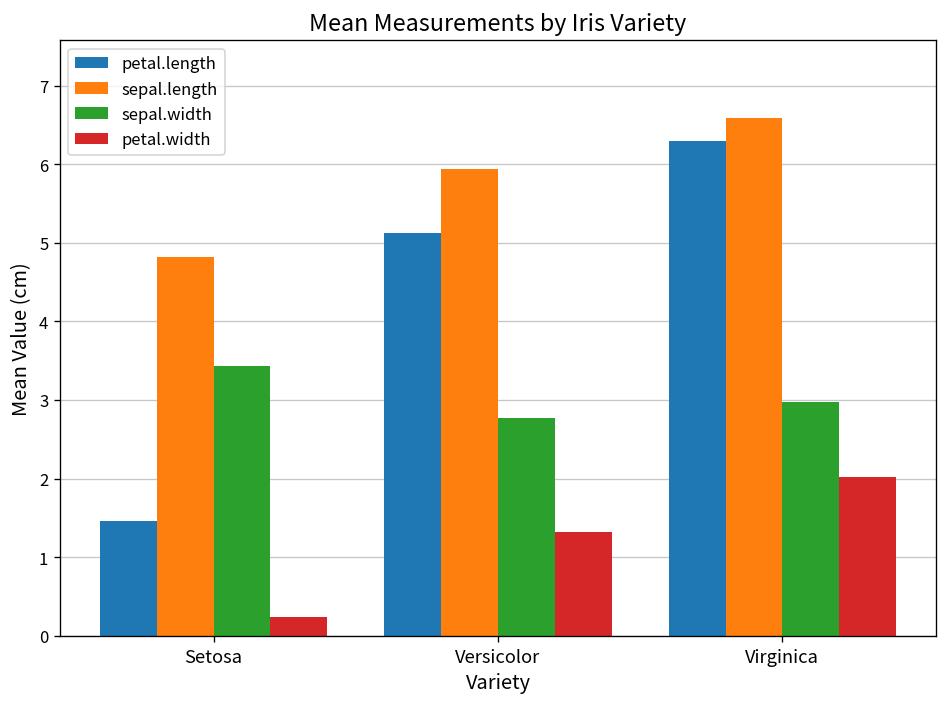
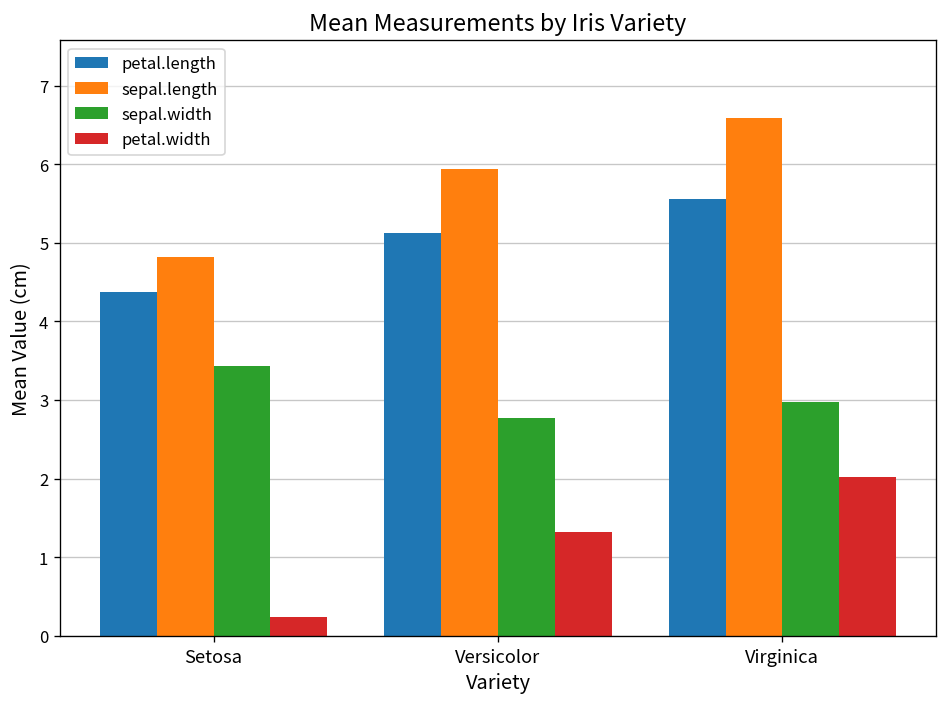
petal.length, Setosa: 1.5 -> 4.4
petal.length, Virginica: 6.3 -> 5.6
